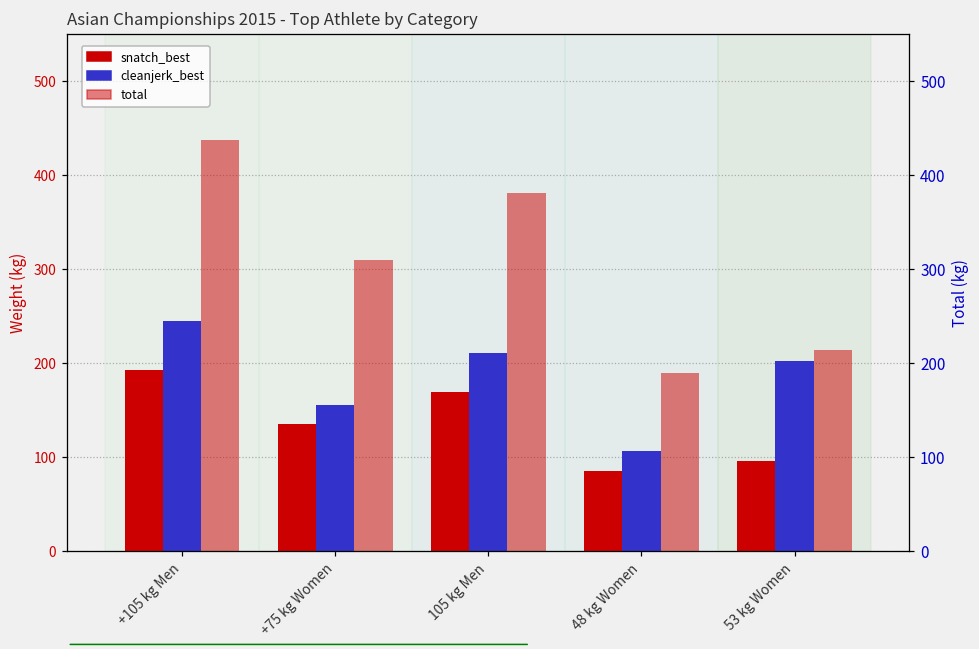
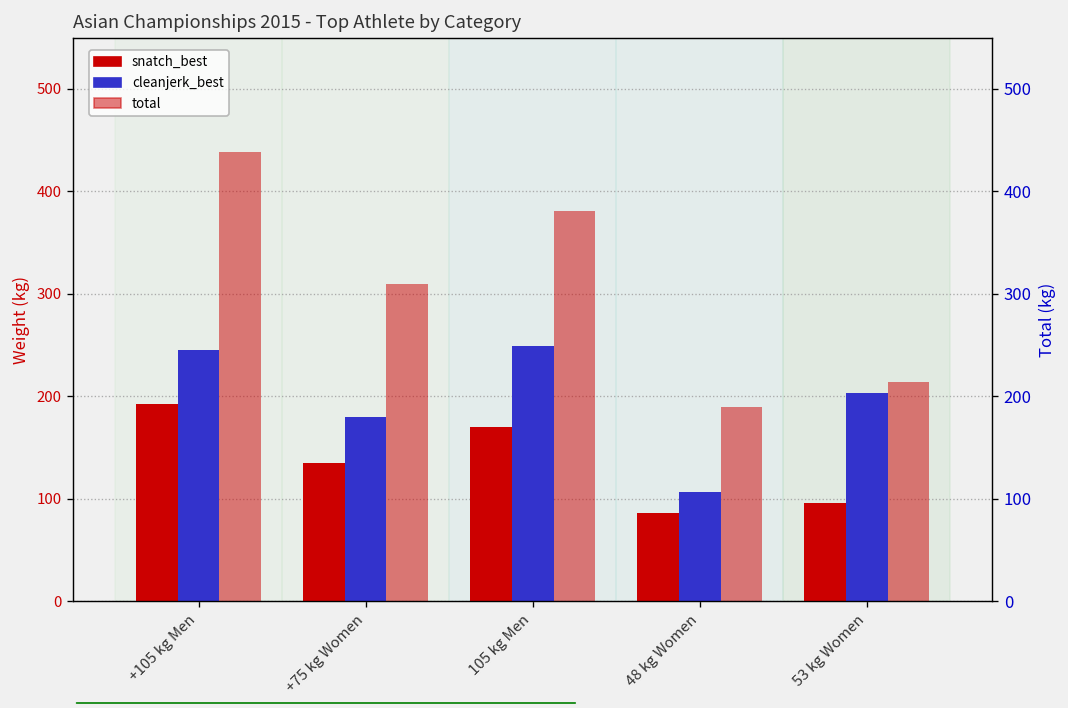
cleanjerk_best, +75 kg Women: 160 -> 180
cleanjerk_best, 105 kg Men: 210 -> 250
